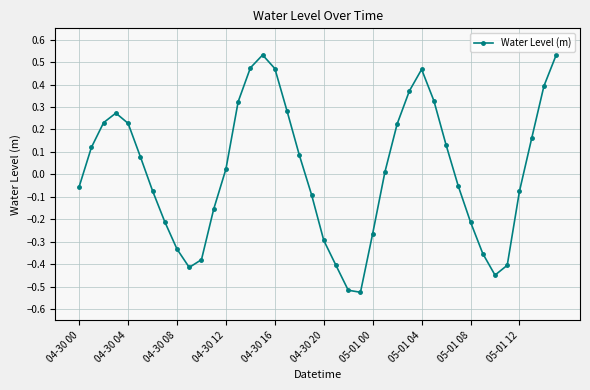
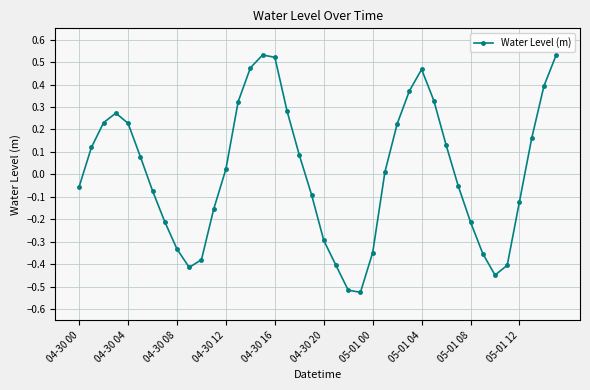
04-30 16: 0.47 -> 0.52
05-01 00: -0.26 -> -0.35
05-01 12: -0.08 -> -0.12
